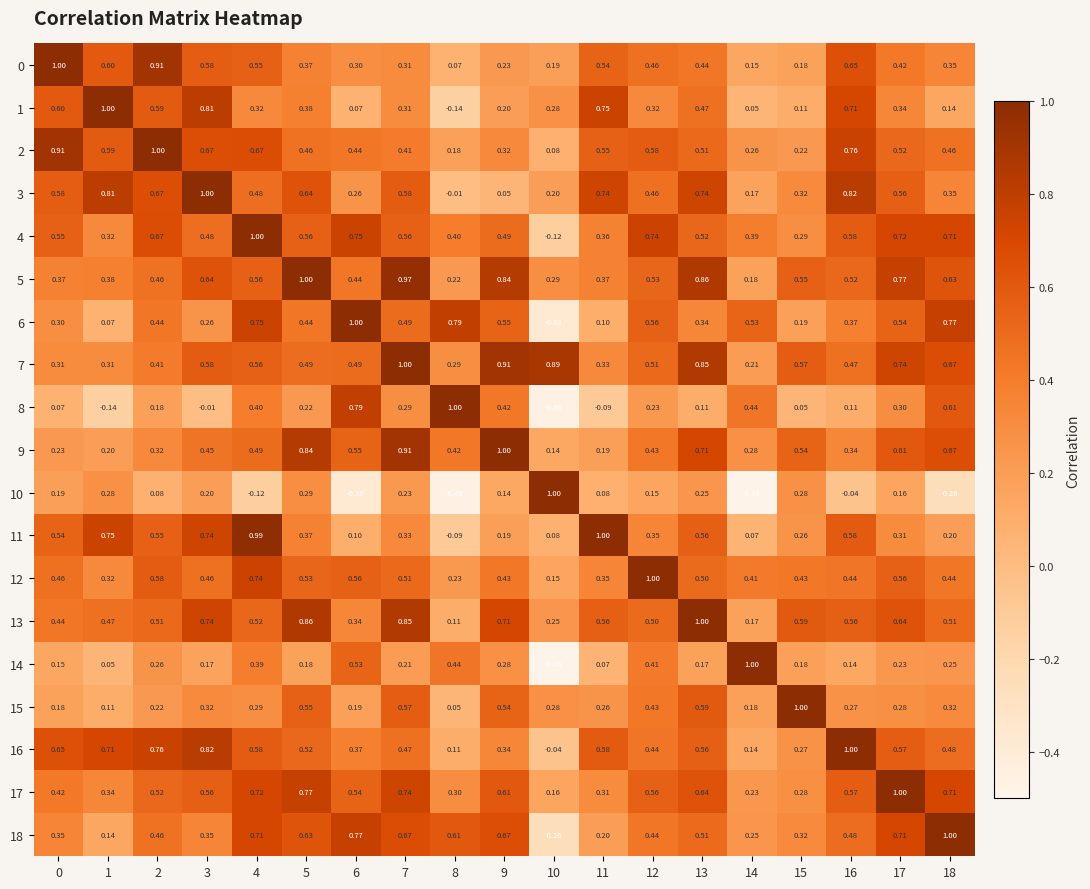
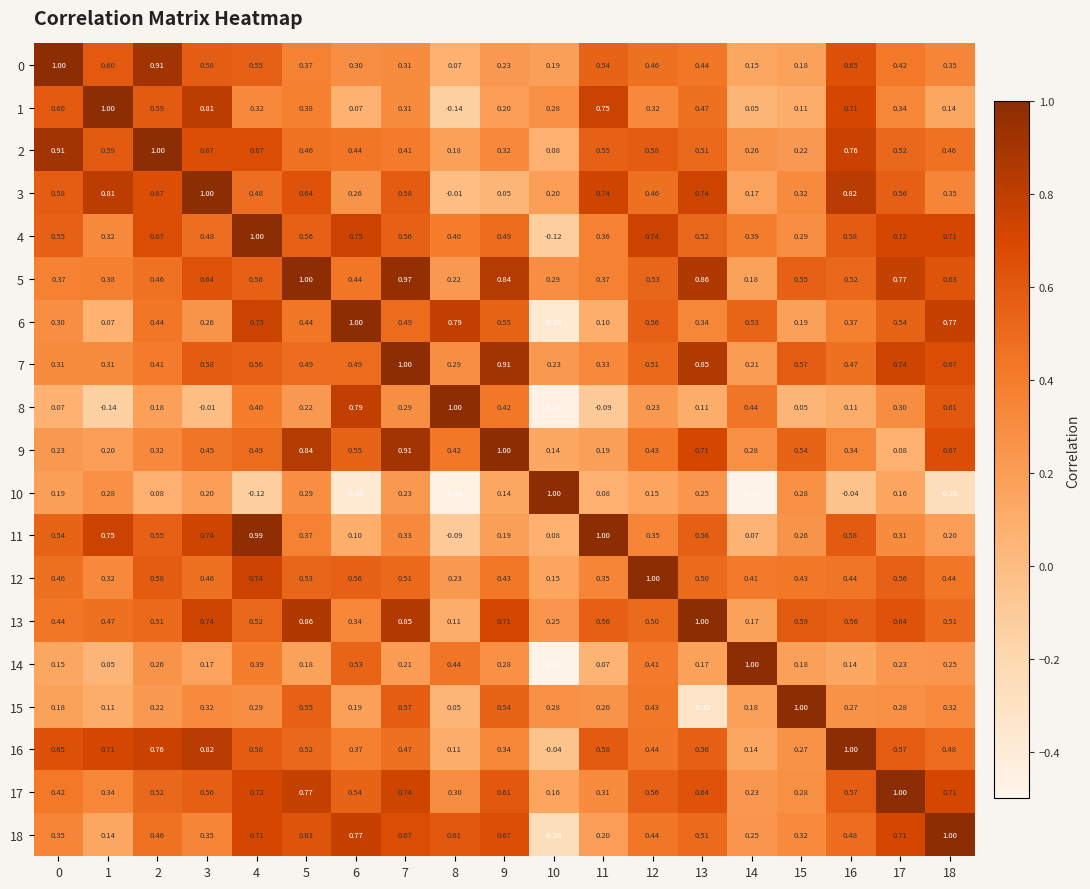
7, 10: 0.89 -> 0.23
9, 17: 0.61 -> 0.08
15, 13: 0.59 -> -0.32
